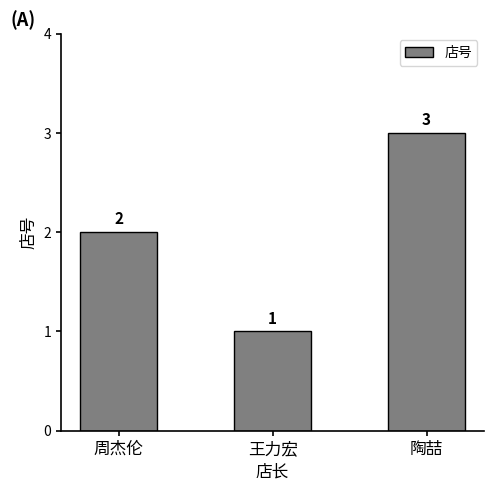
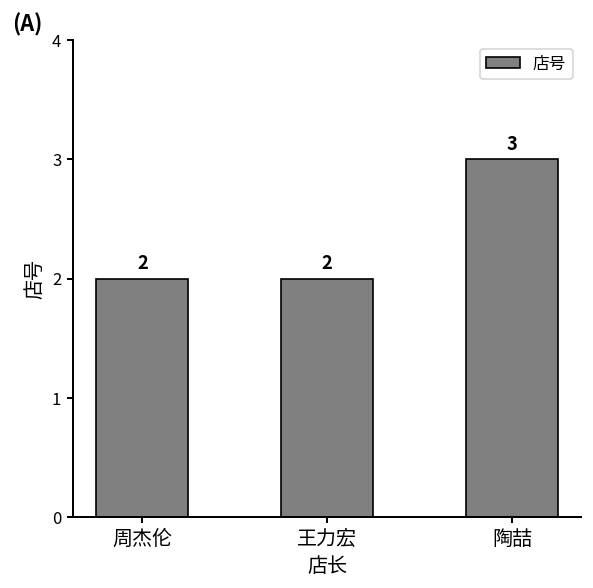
王力宏: 1 -> 2
